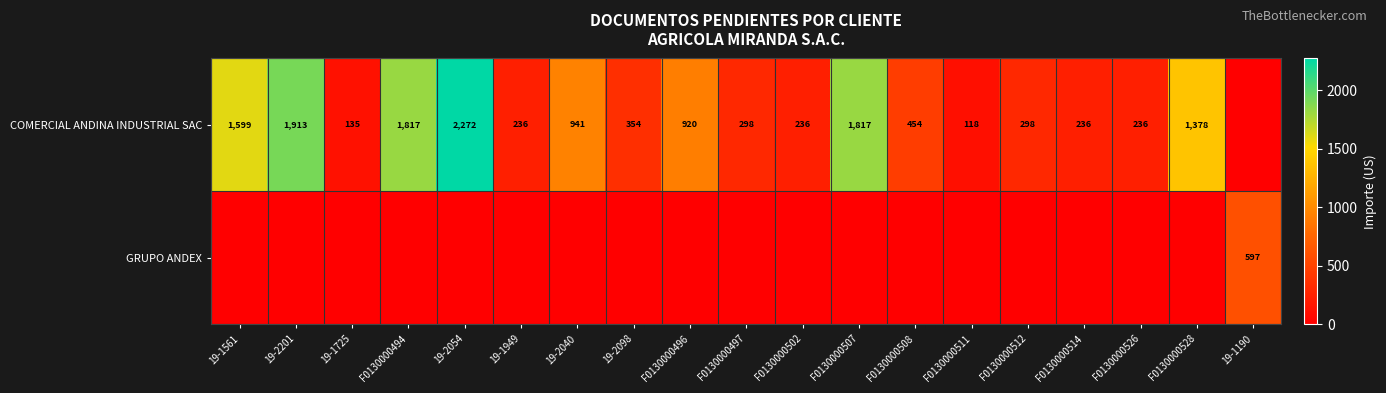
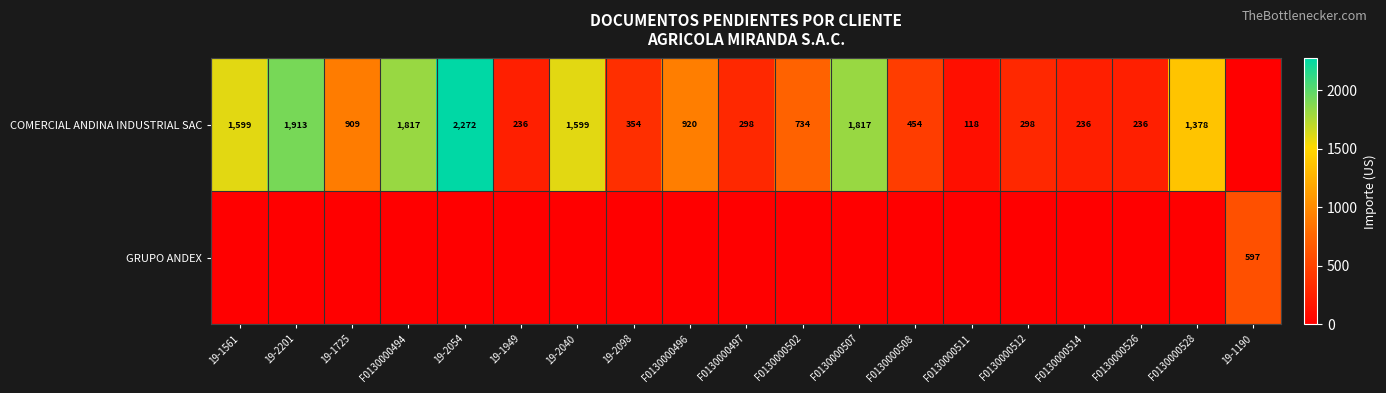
COMERCIAL ANDINA INDUSTRIAL SAC, 19-1725: 135 -> 909
COMERCIAL ANDINA INDUSTRIAL SAC, 19-2040: 941 -> 1,599
COMERCIAL ANDINA INDUSTRIAL SAC, F0130000502: 236 -> 734
